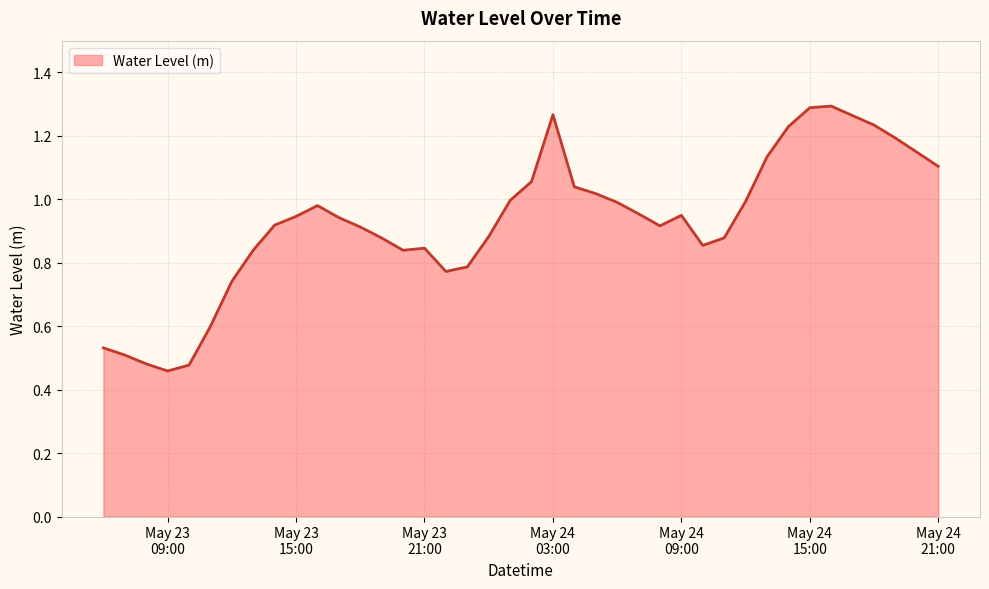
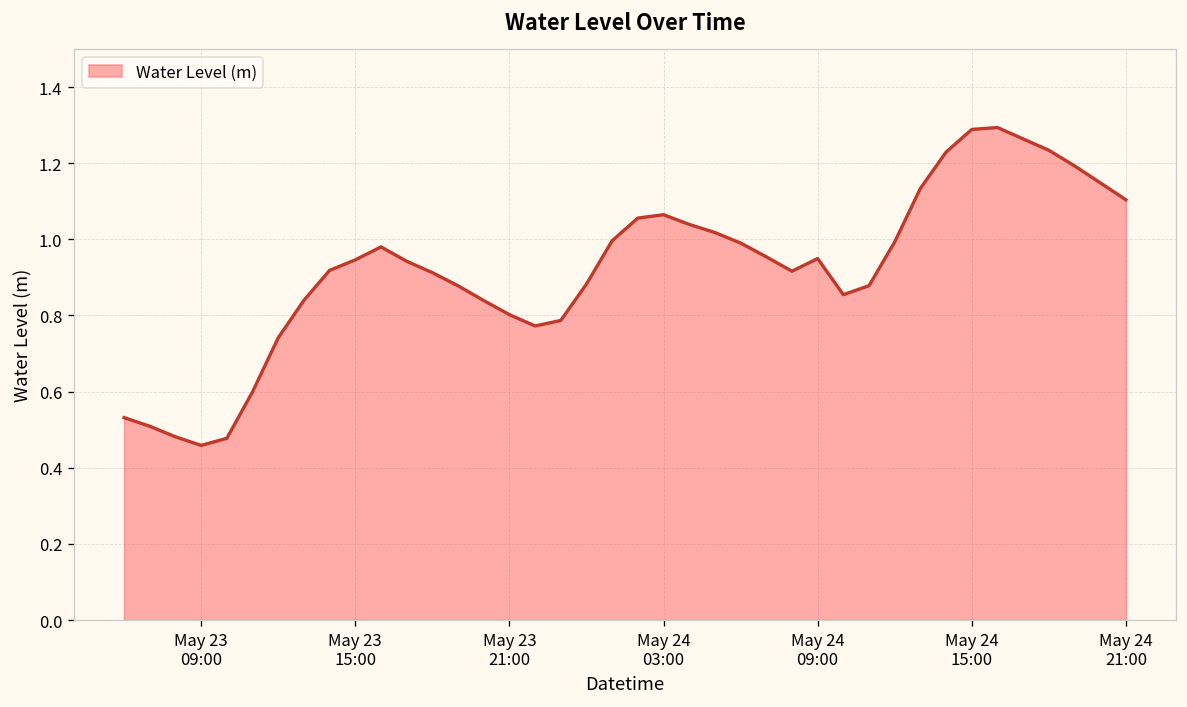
May 23 21:00: 0.85 -> 0.80
May 24 03:00: 1.27 -> 1.06
